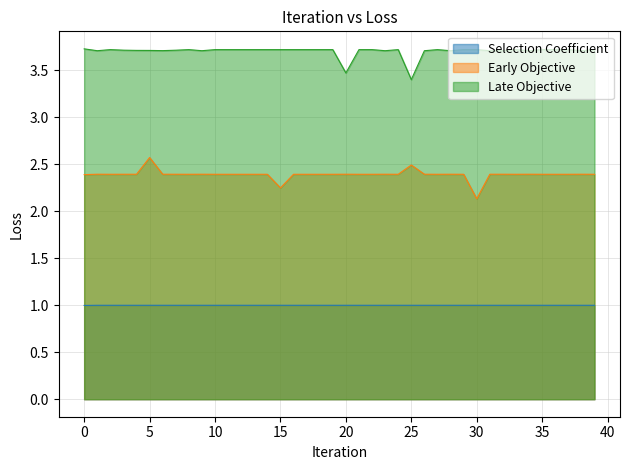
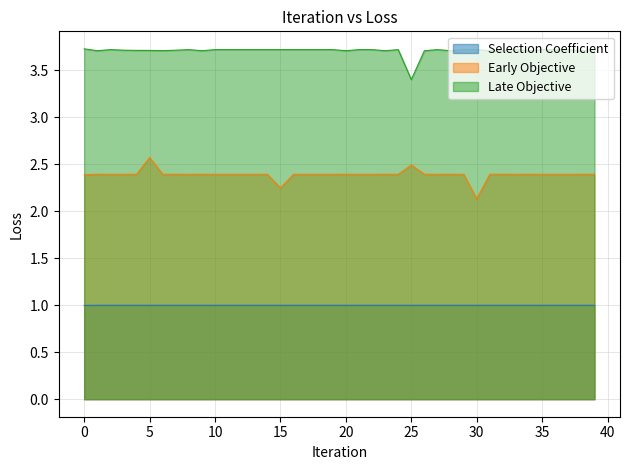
Late Objective, 20: 3.5 -> 3.7
